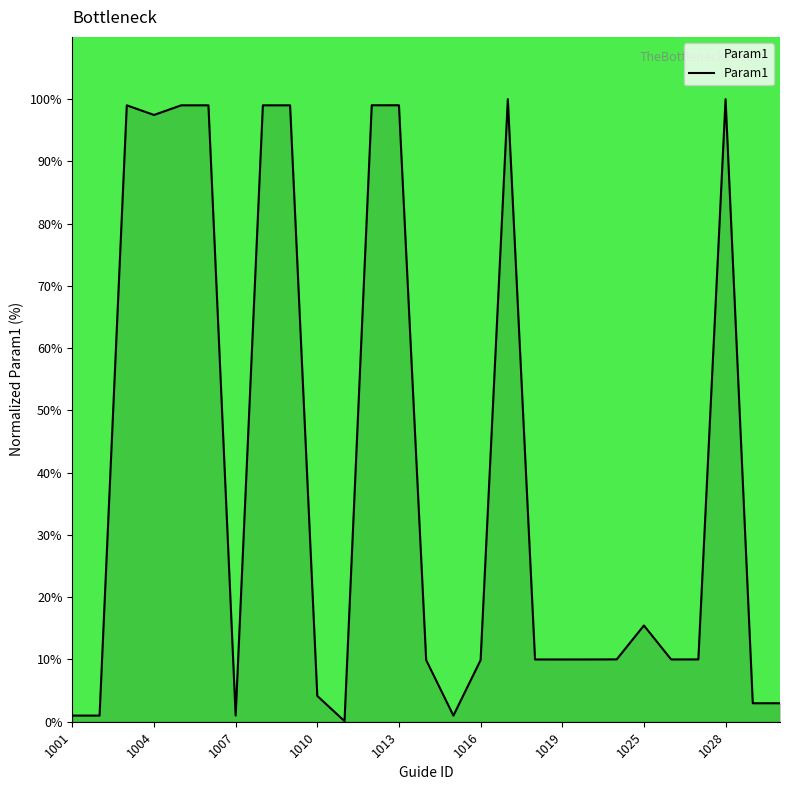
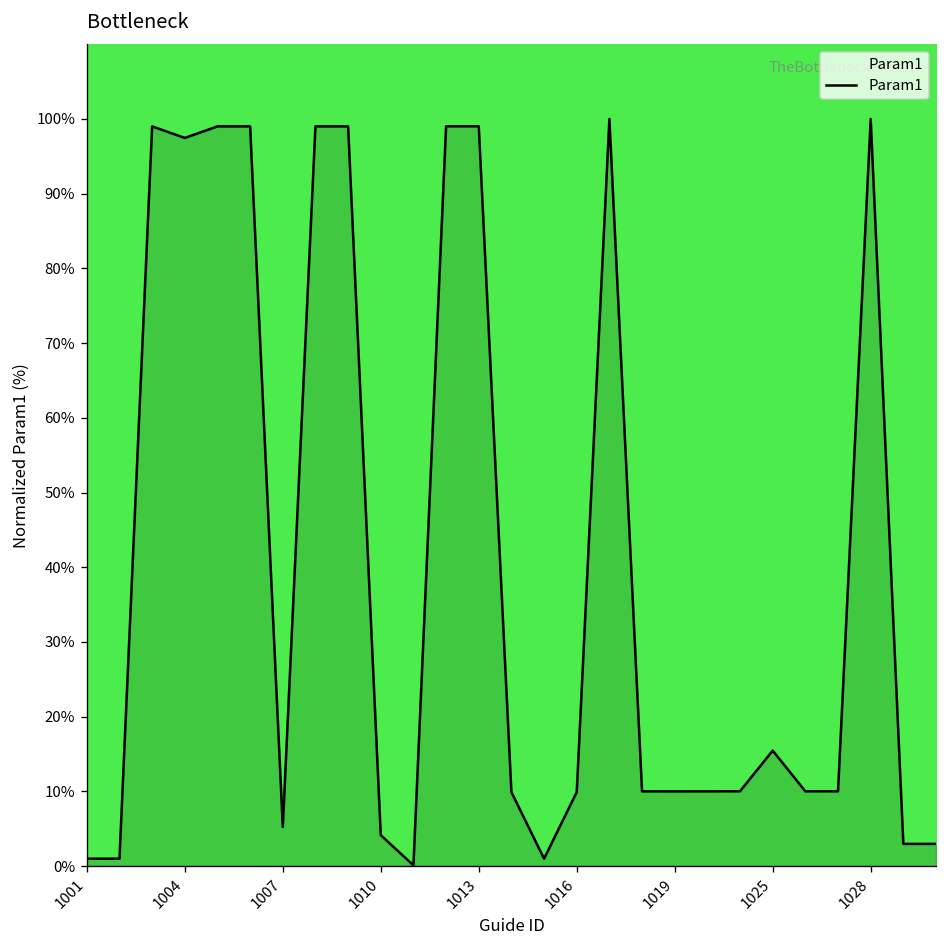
1007: 1% -> 5%
